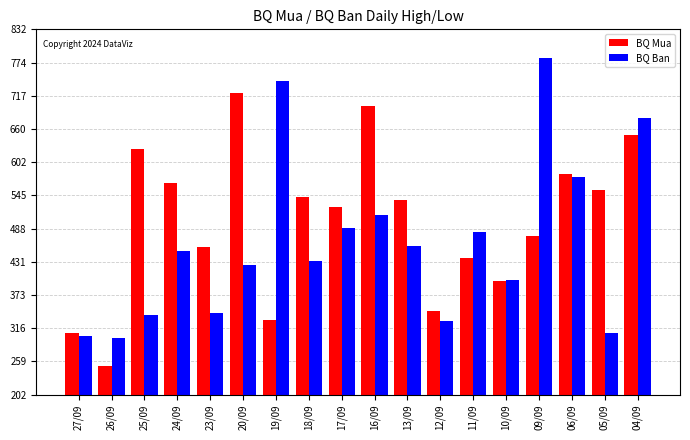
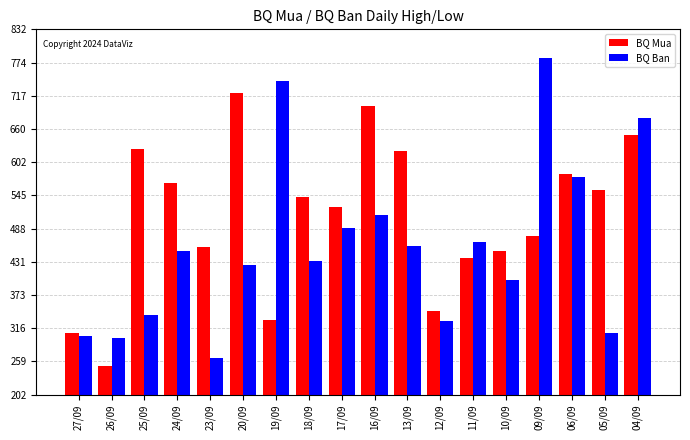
BQ Ban, 23/09: 340 -> 270
BQ Mua, 13/09: 540 -> 620
BQ Ban, 11/09: 480 -> 470
BQ Mua, 10/09: 400 -> 450
